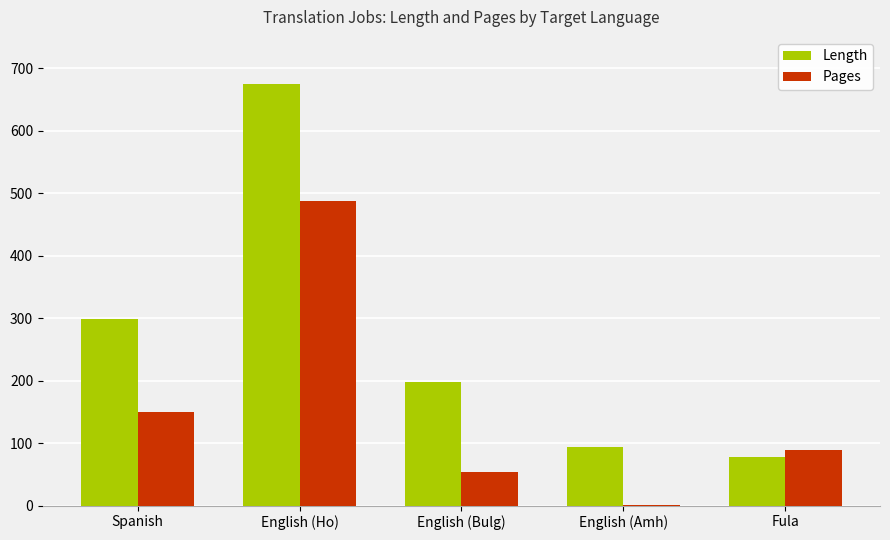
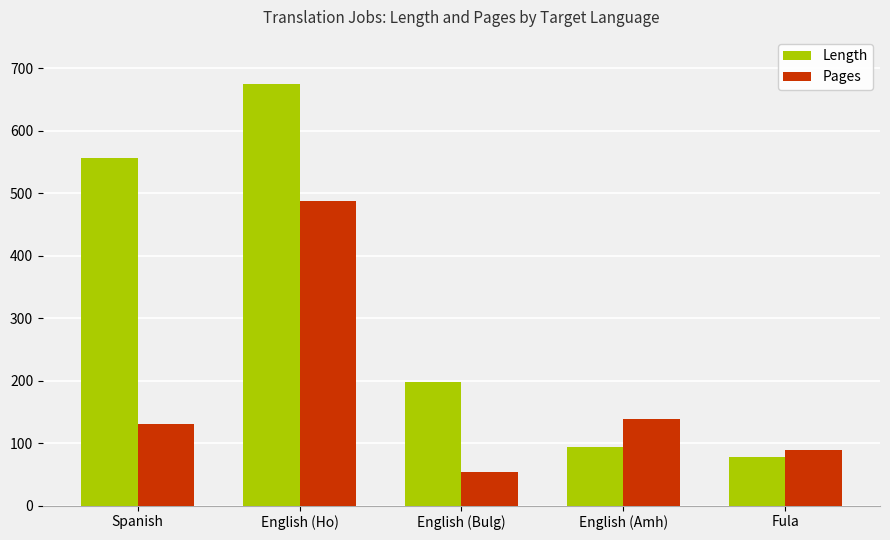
Length, Spanish: 300 -> 560
Pages, Spanish: 150 -> 130
Pages, English (Amh): 0 -> 140
